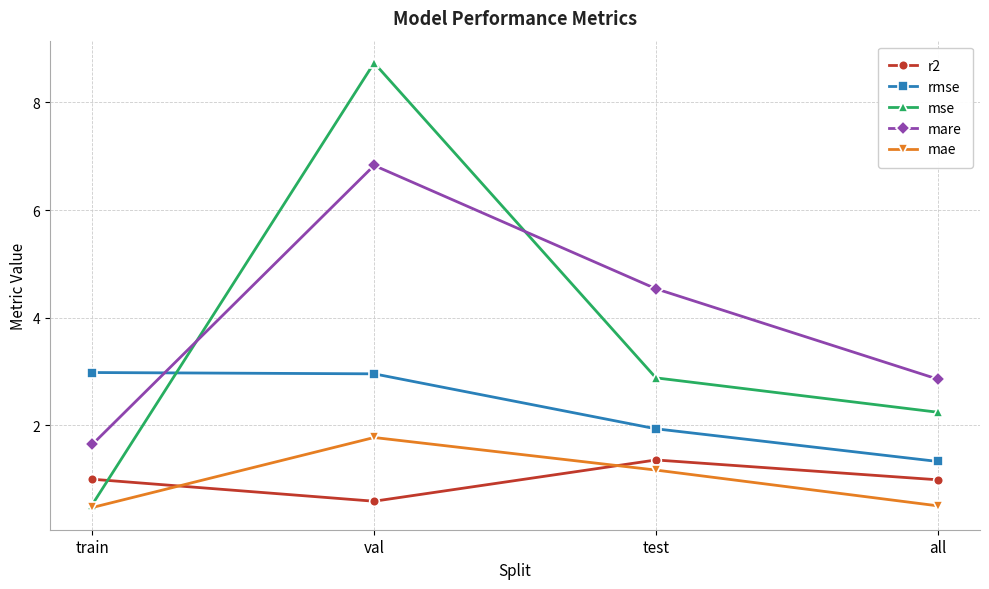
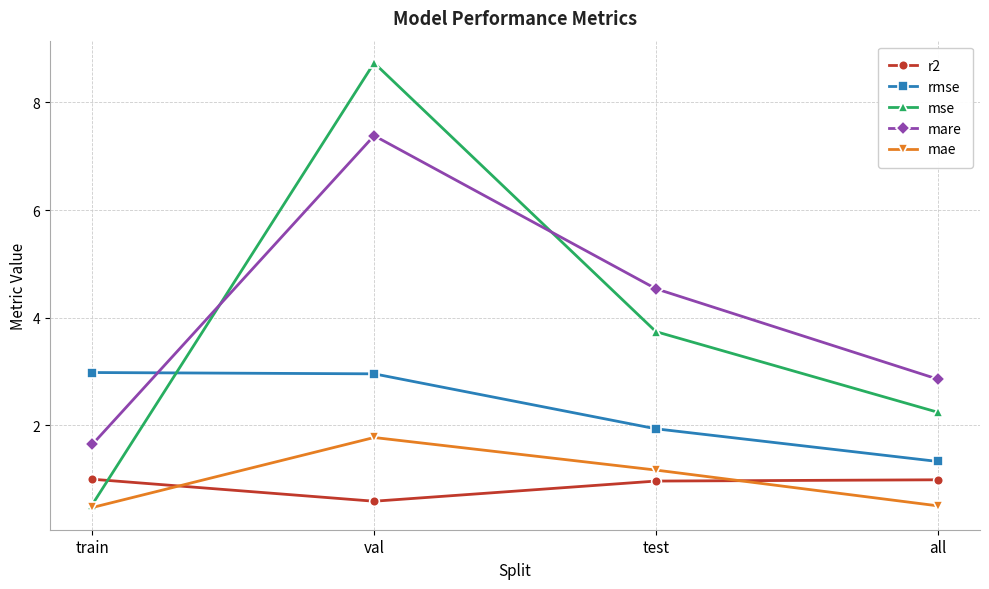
mare, val: 6.8 -> 7.4
r2, test: 1.4 -> 1.0
mse, test: 2.9 -> 3.7
